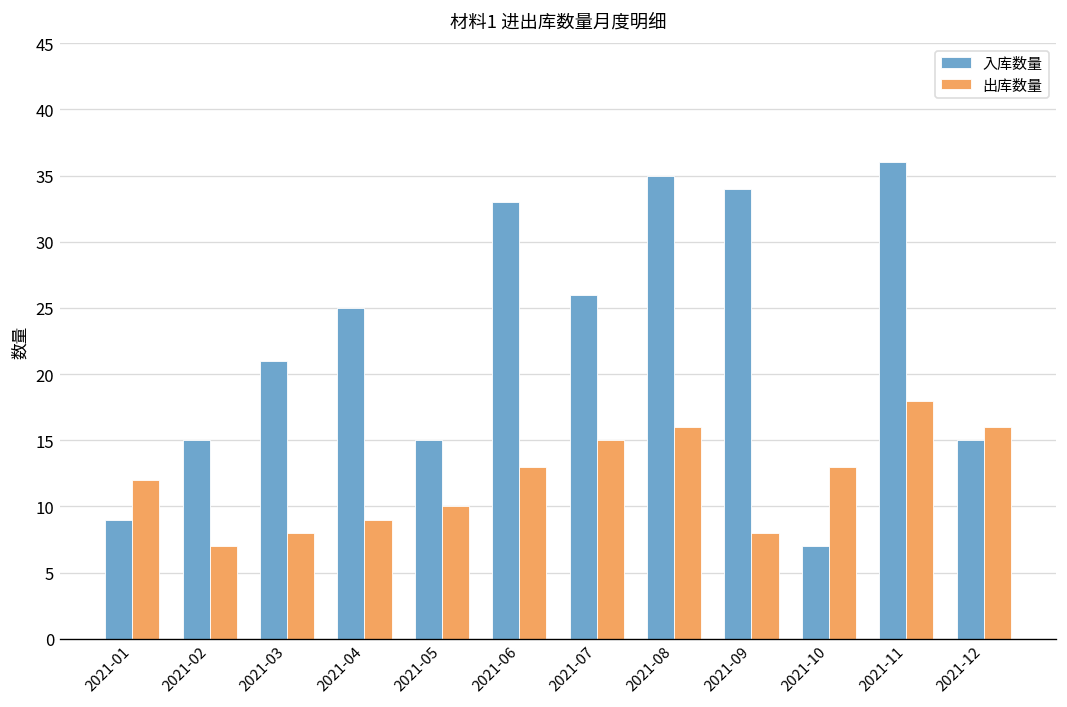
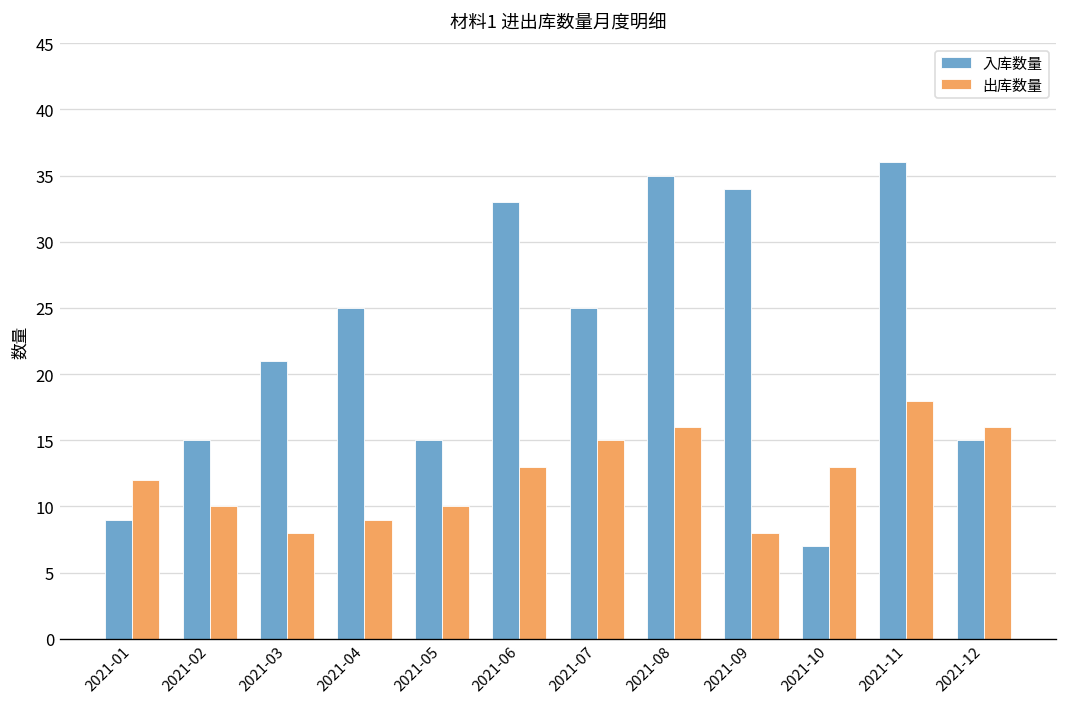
出库数量, 2021-02: 7 -> 10
入库数量, 2021-07: 26 -> 25
